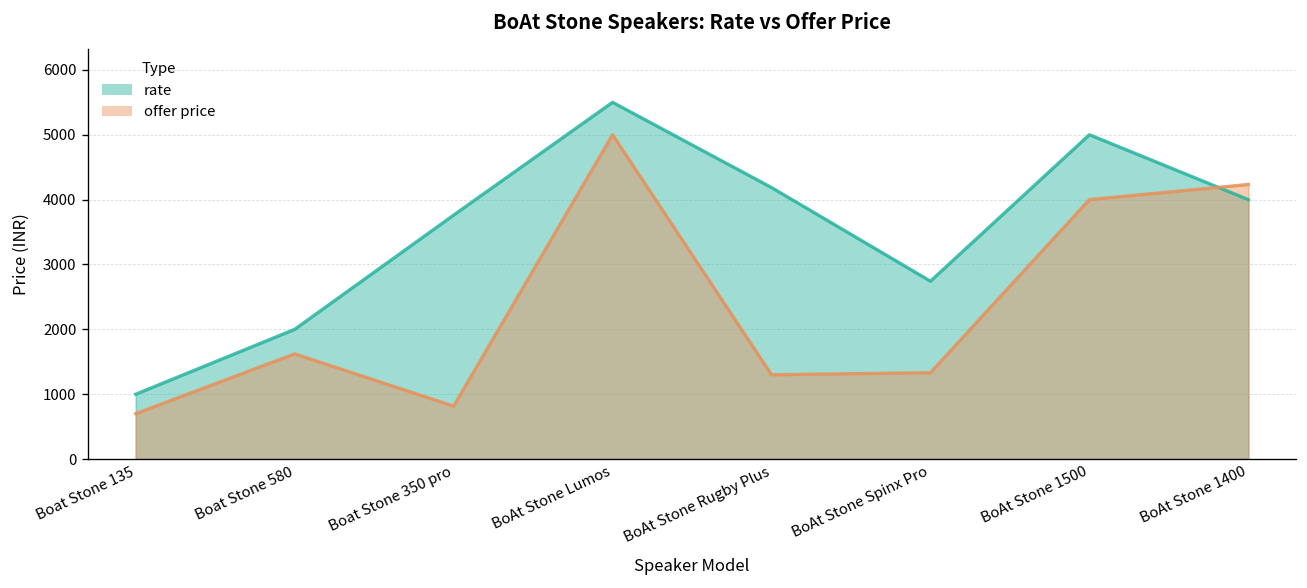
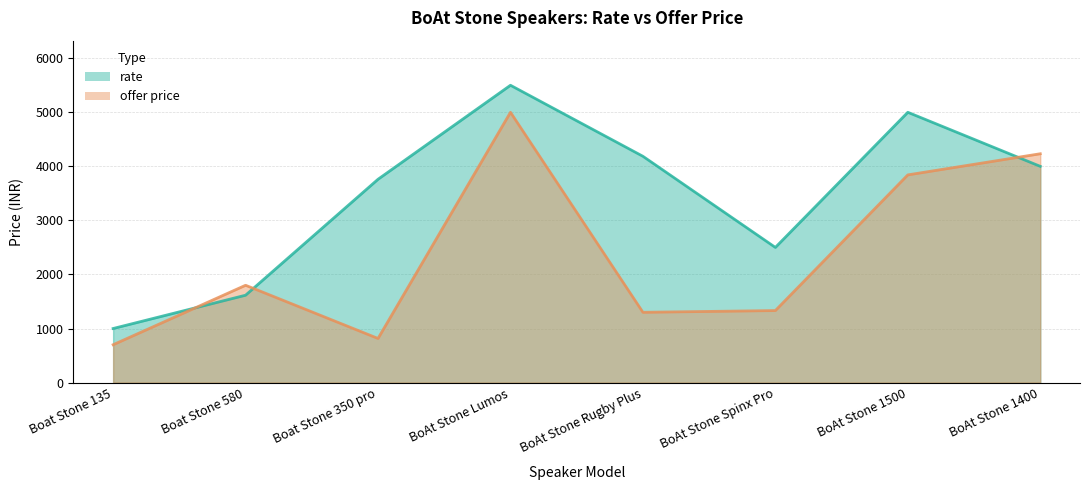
rate, Boat Stone 580: 2000 -> 1600
offer price, Boat Stone 580: 1600 -> 1800
rate, BoAt Stone Spinx Pro: 2700 -> 2500
offer price, BoAt Stone 1500: 4000 -> 3800
